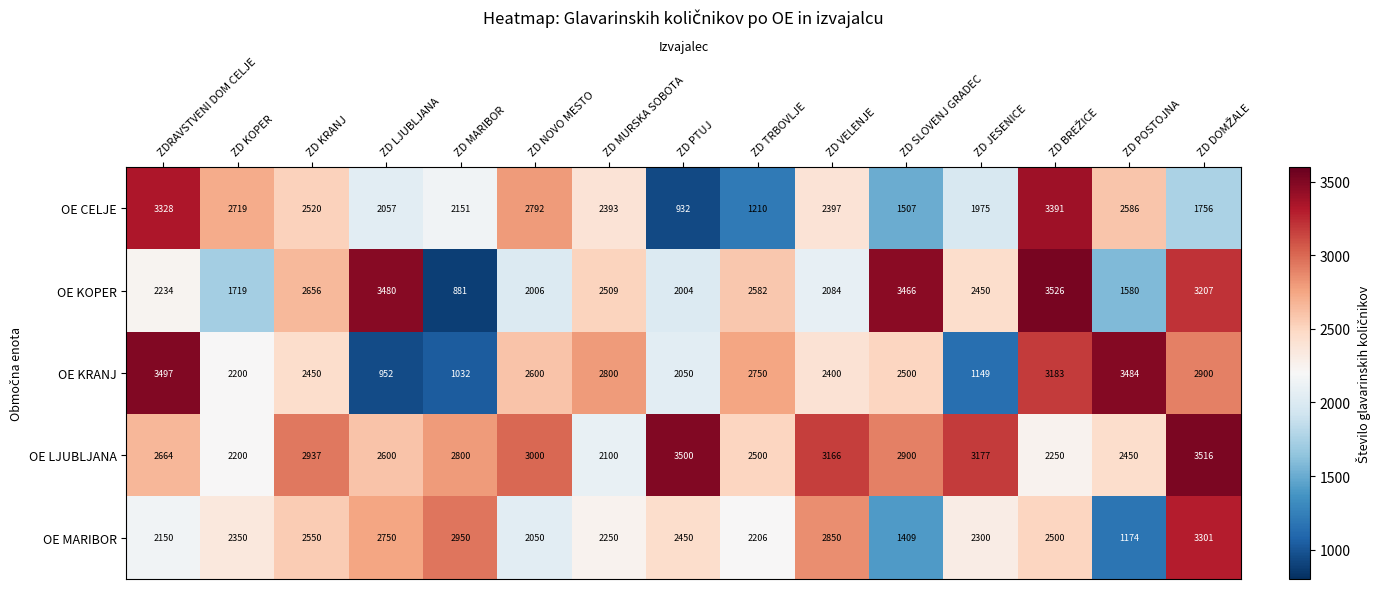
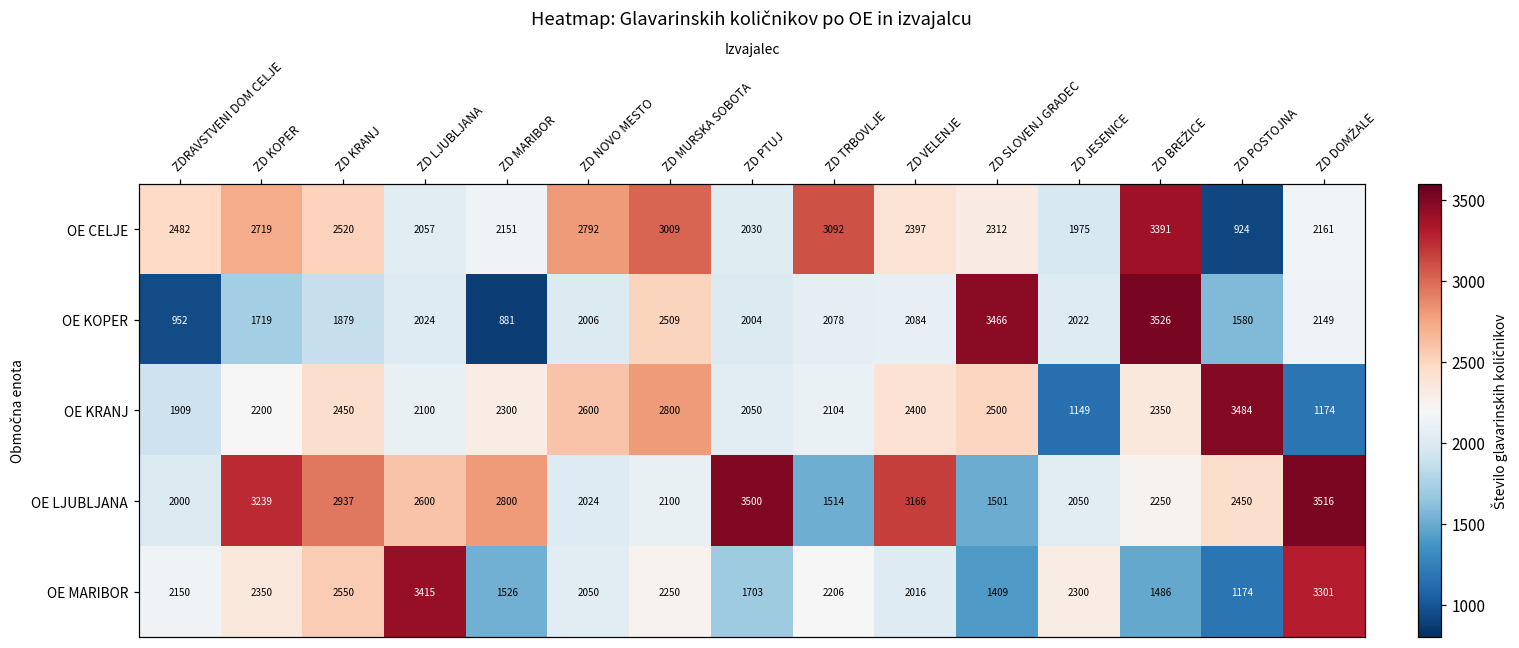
OE CELJE, ZDRAVSTVENI DOM CELJE: 3328 -> 2482
OE CELJE, ZD MURSKA SOBOTA: 2393 -> 3009
OE CELJE, ZD PTUJ: 932 -> 2030
OE CELJE, ZD TRBOVLJE: 1210 -> 3092
OE CELJE, ZD SLOVENJ GRADEC: 1507 -> 2312
OE CELJE, ZD POSTOJNA: 2586 -> 924
OE CELJE, ZD DOMŽALE: 1756 -> 2161
OE KOPER, ZDRAVSTVENI DOM CELJE: 2234 -> 952
OE KOPER, ZD KRANJ: 2656 -> 1879
OE KOPER, ZD LJUBLJANA: 3480 -> 2024
OE KOPER, ZD TRBOVLJE: 2582 -> 2078
OE KOPER, ZD JESENICE: 2450 -> 2022
OE KOPER, ZD DOMŽALE: 3207 -> 2149
OE KRANJ, ZDRAVSTVENI DOM CELJE: 3497 -> 1909
OE KRANJ, ZD LJUBLJANA: 952 -> 2100
OE KRANJ, ZD MARIBOR: 1032 -> 2300
OE KRANJ, ZD TRBOVLJE: 2750 -> 2104
OE KRANJ, ZD BREŽICE: 3183 -> 2350
OE KRANJ, ZD DOMŽALE: 2900 -> 1174
OE LJUBLJANA, ZDRAVSTVENI DOM CELJE: 2664 -> 2000
OE LJUBLJANA, ZD KOPER: 2200 -> 3239
OE LJUBLJANA, ZD NOVO MESTO: 3000 -> 2024
OE LJUBLJANA, ZD TRBOVLJE: 2500 -> 1514
OE LJUBLJANA, ZD SLOVENJ GRADEC: 2900 -> 1501
OE LJUBLJANA, ZD JESENICE: 3177 -> 2050
OE MARIBOR, ZD LJUBLJANA: 2750 -> 3415
OE MARIBOR, ZD MARIBOR: 2950 -> 1526
OE MARIBOR, ZD PTUJ: 2450 -> 1703
OE MARIBOR, ZD VELENJE: 2850 -> 2016
OE MARIBOR, ZD BREŽICE: 2500 -> 1486
